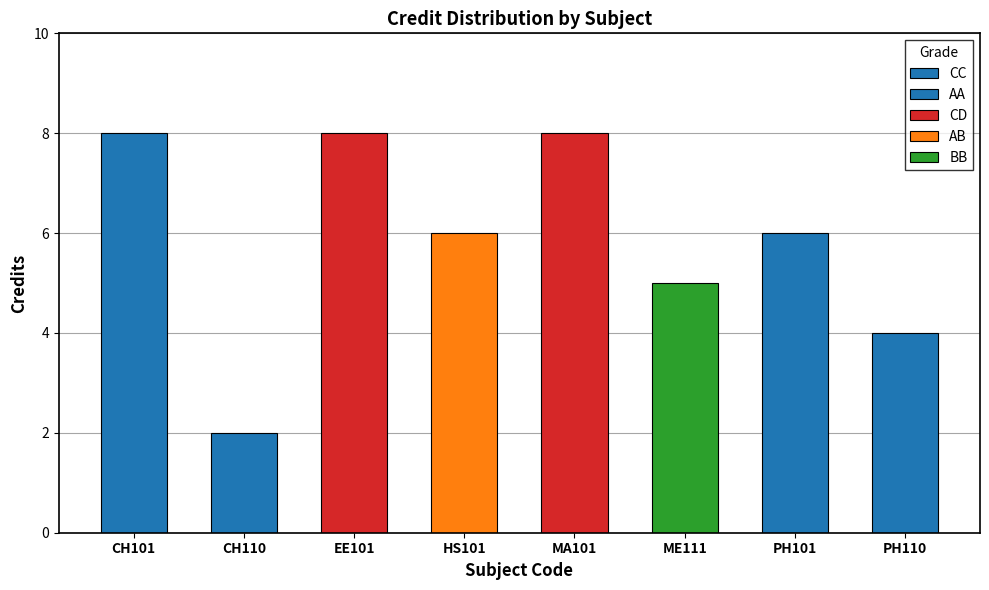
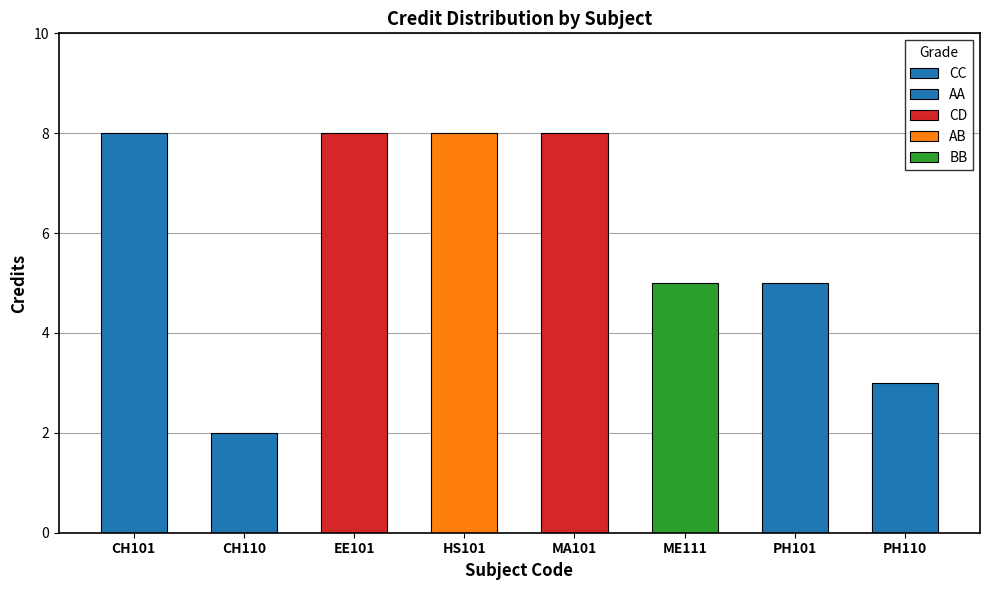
HS101: 6 -> 8
PH101: 6 -> 5
PH110: 4 -> 3
